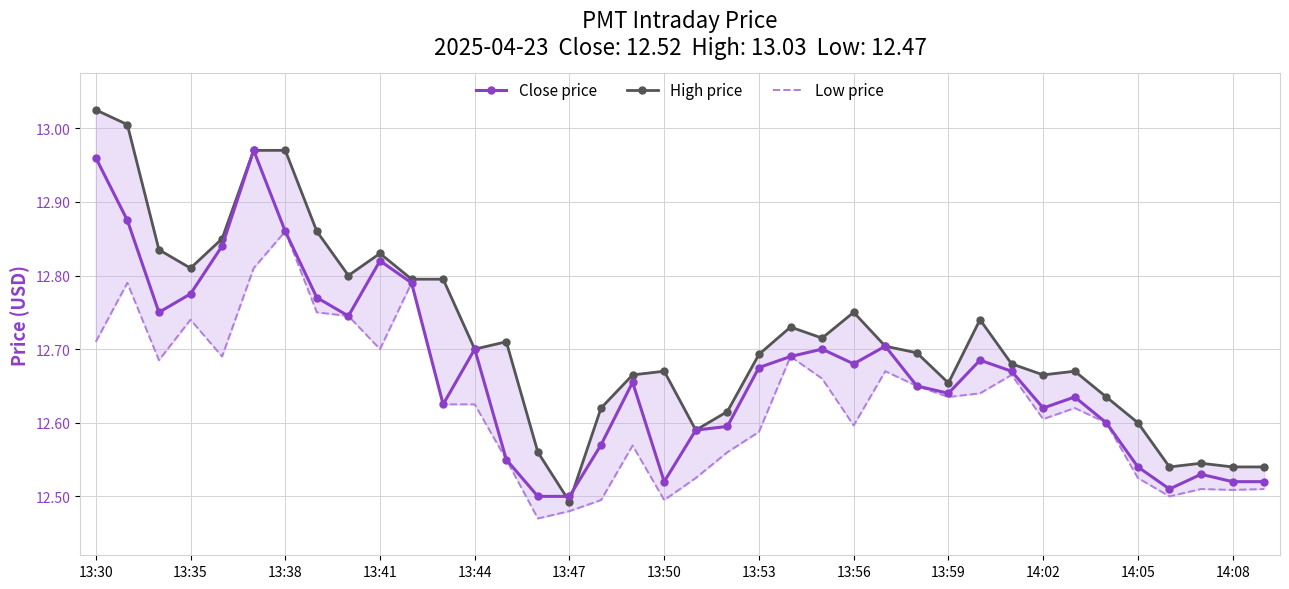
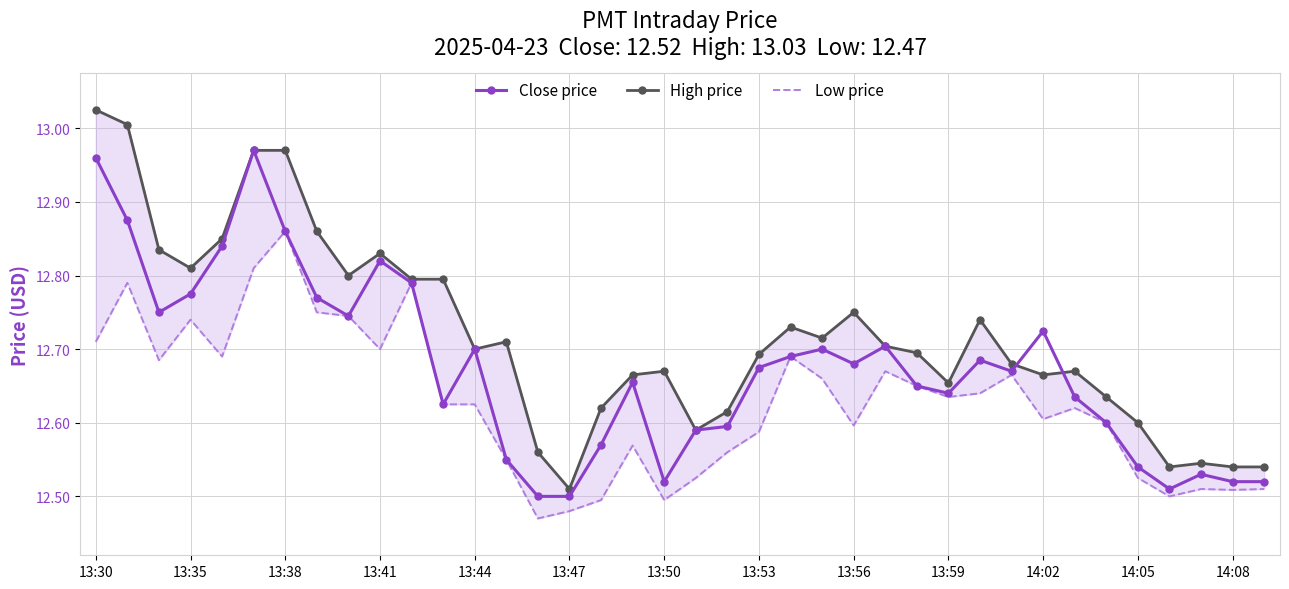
High price, 13:47: 12.49 -> 12.51
Close price, 14:02: 12.62 -> 12.72
